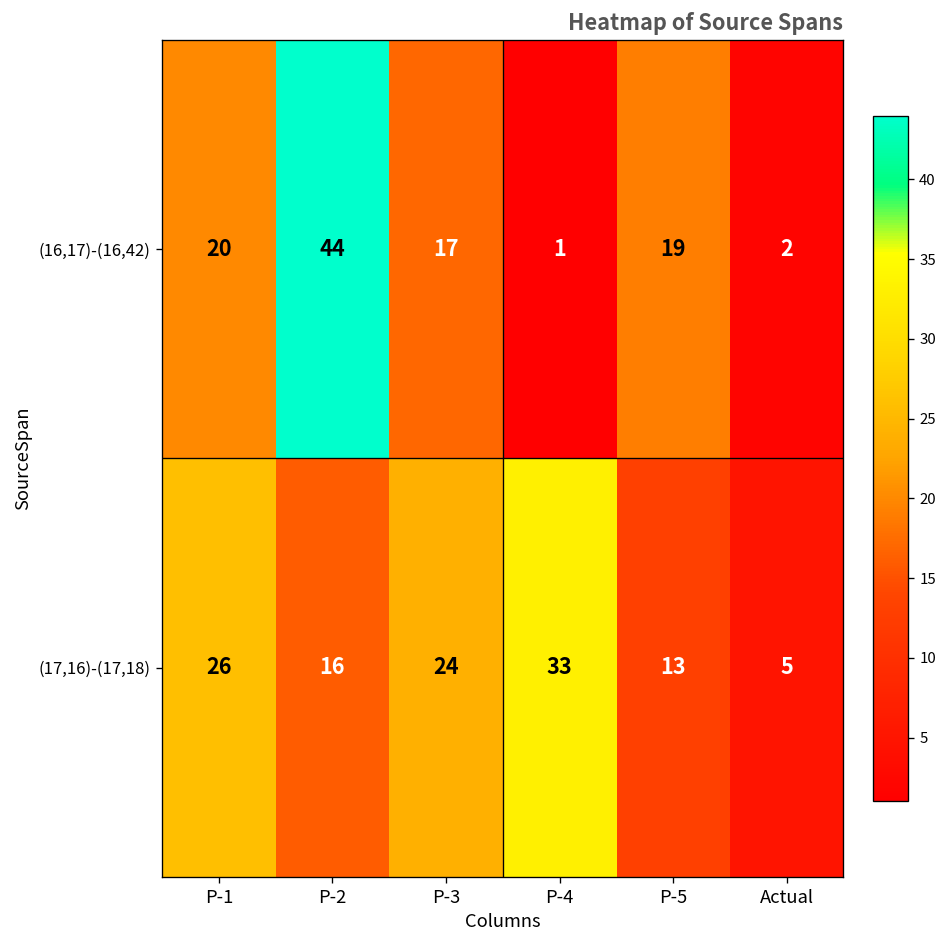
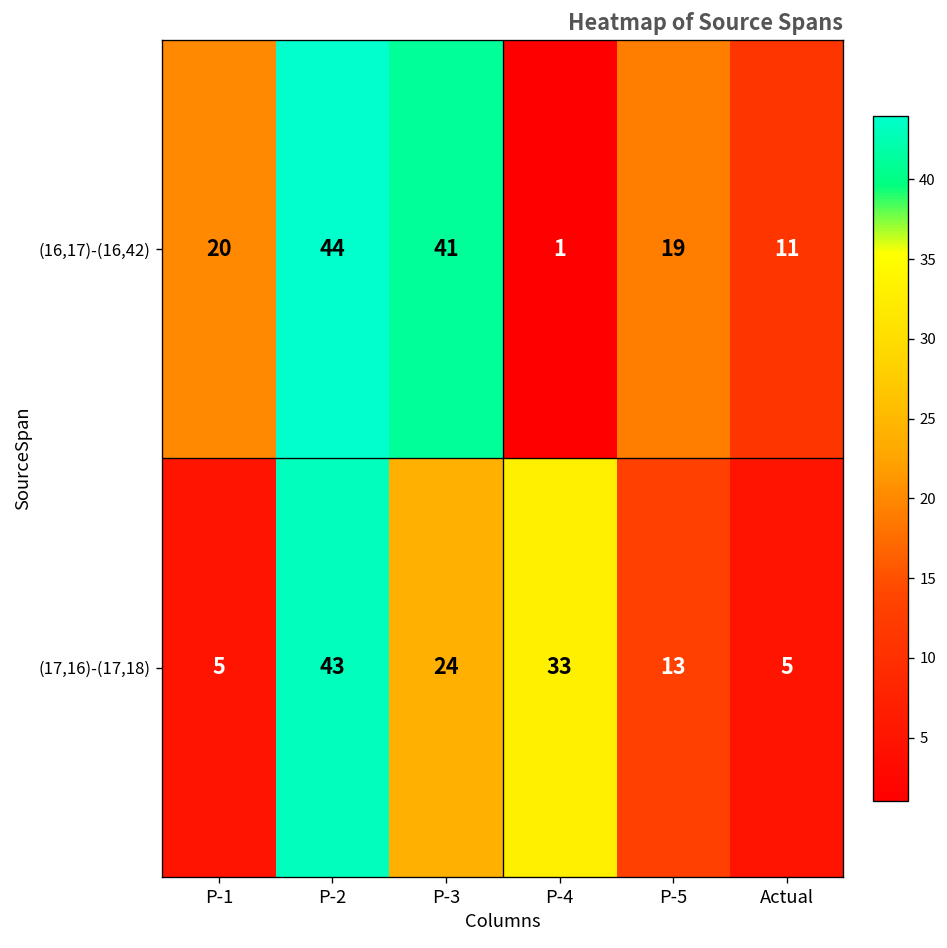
(16,17)-(16,42), P-3: 17 -> 41
(16,17)-(16,42), Actual: 2 -> 11
(17,16)-(17,18), P-1: 26 -> 5
(17,16)-(17,18), P-2: 16 -> 43
